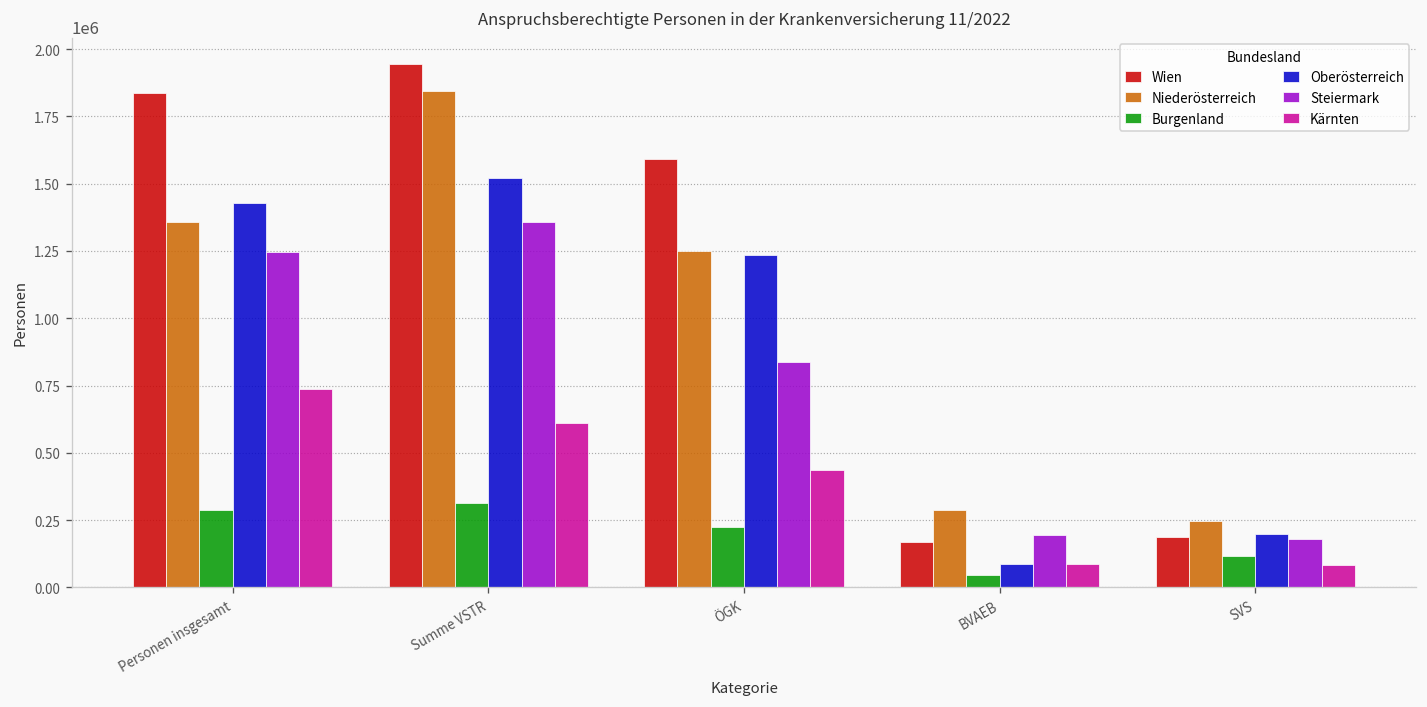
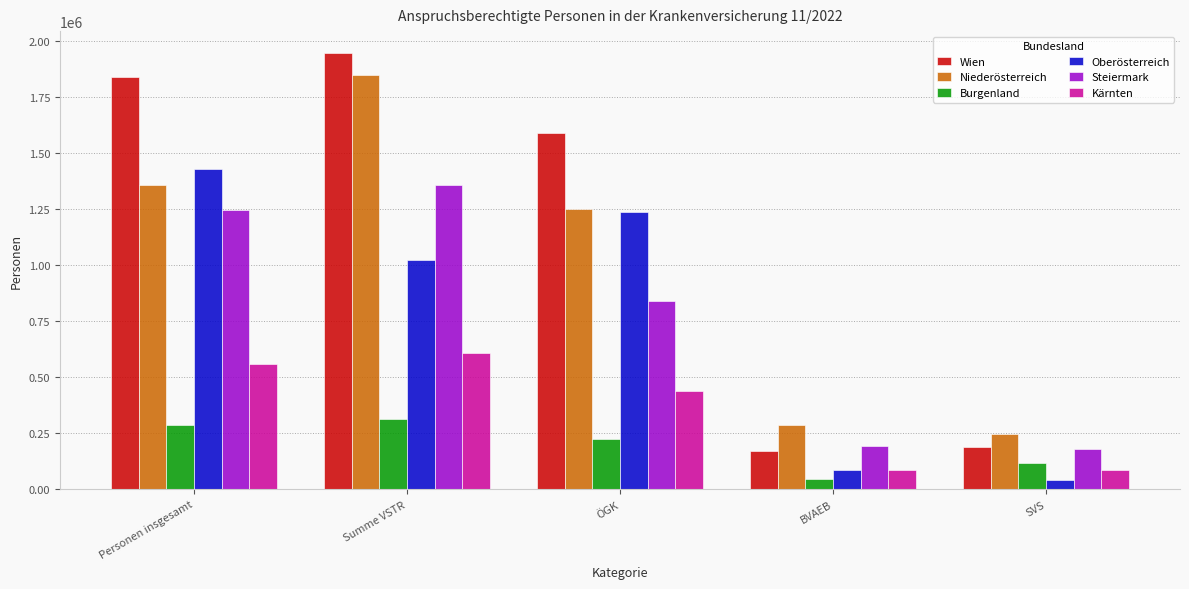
Kärnten, Personen insgesamt: 740000 -> 560000
Oberösterreich, Summe VSTR: 1520000 -> 1020000
Oberösterreich, SVS: 200000 -> 40000
